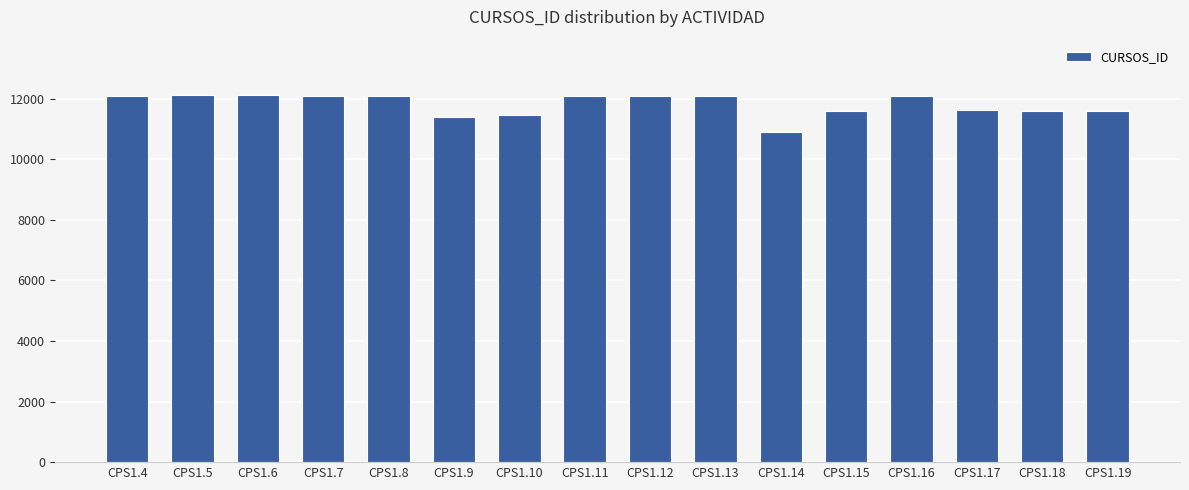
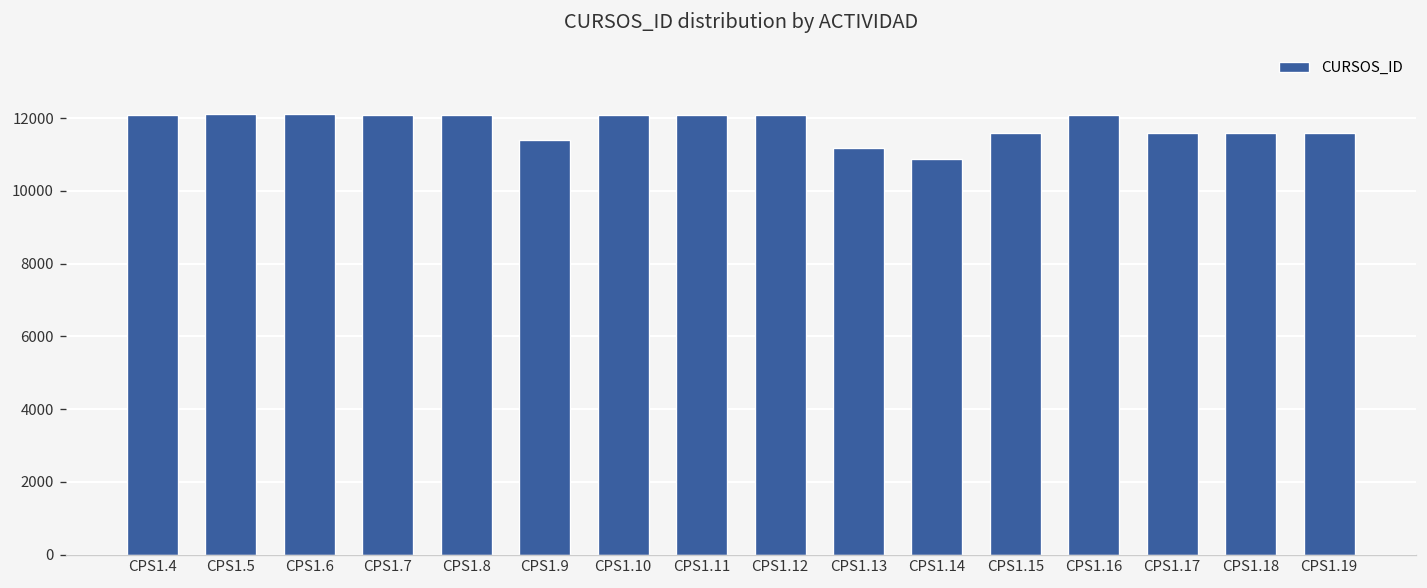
CPS1.10: 11400 -> 12100
CPS1.13: 12100 -> 11200
